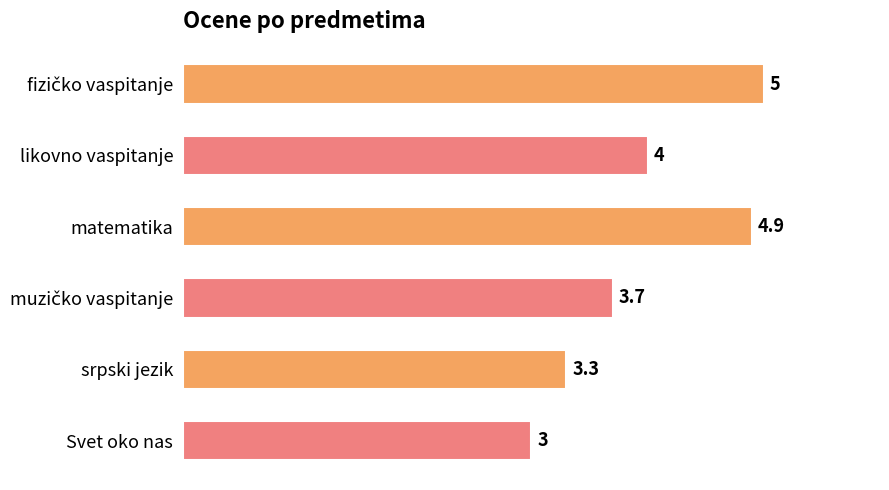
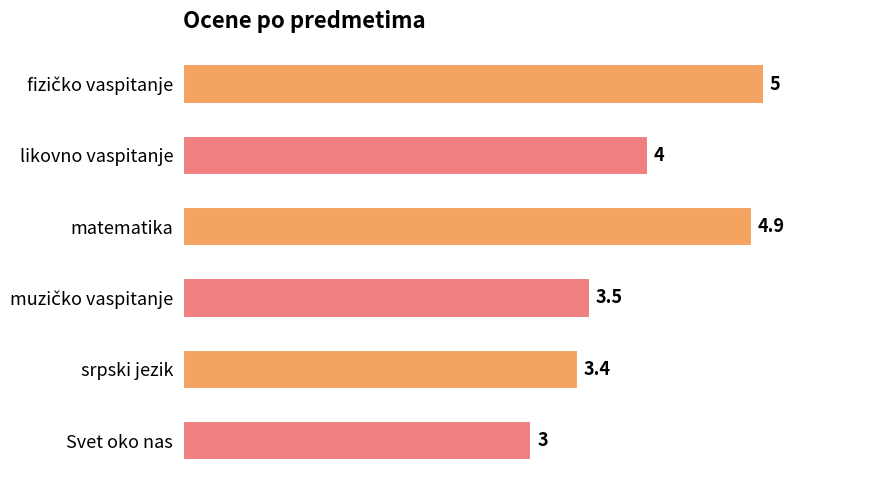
muzičko vaspitanje: 3.7 -> 3.5
srpski jezik: 3.3 -> 3.4
